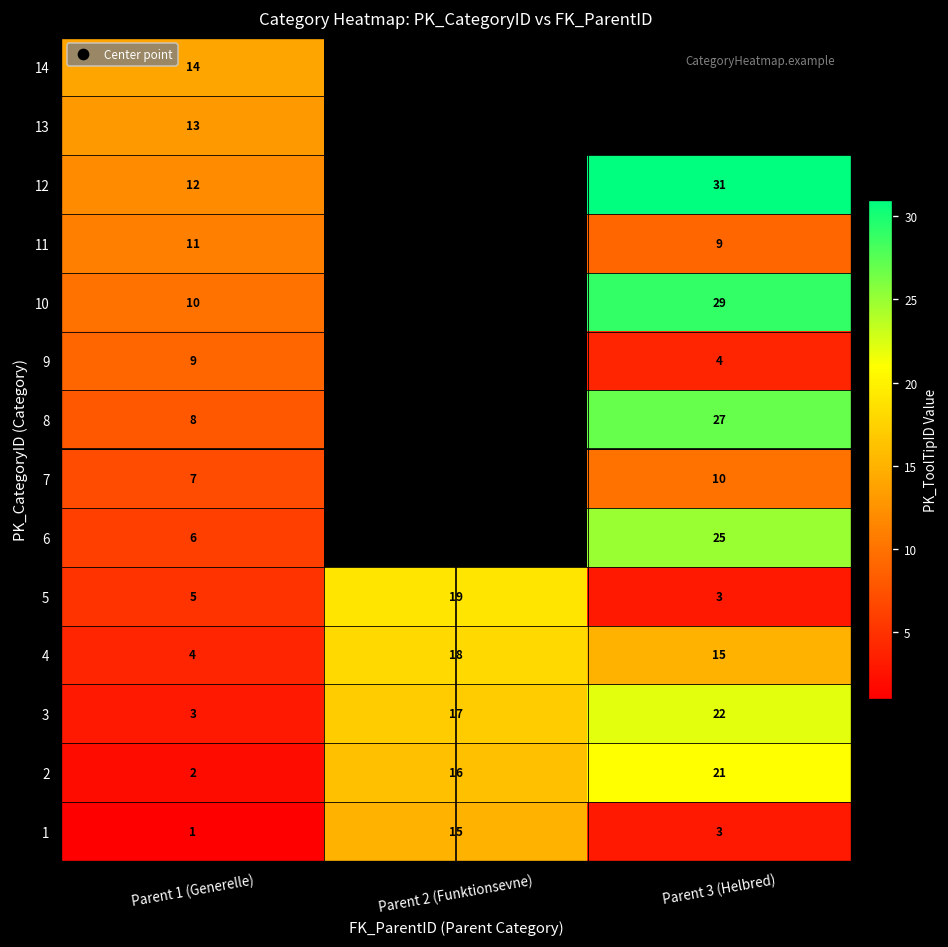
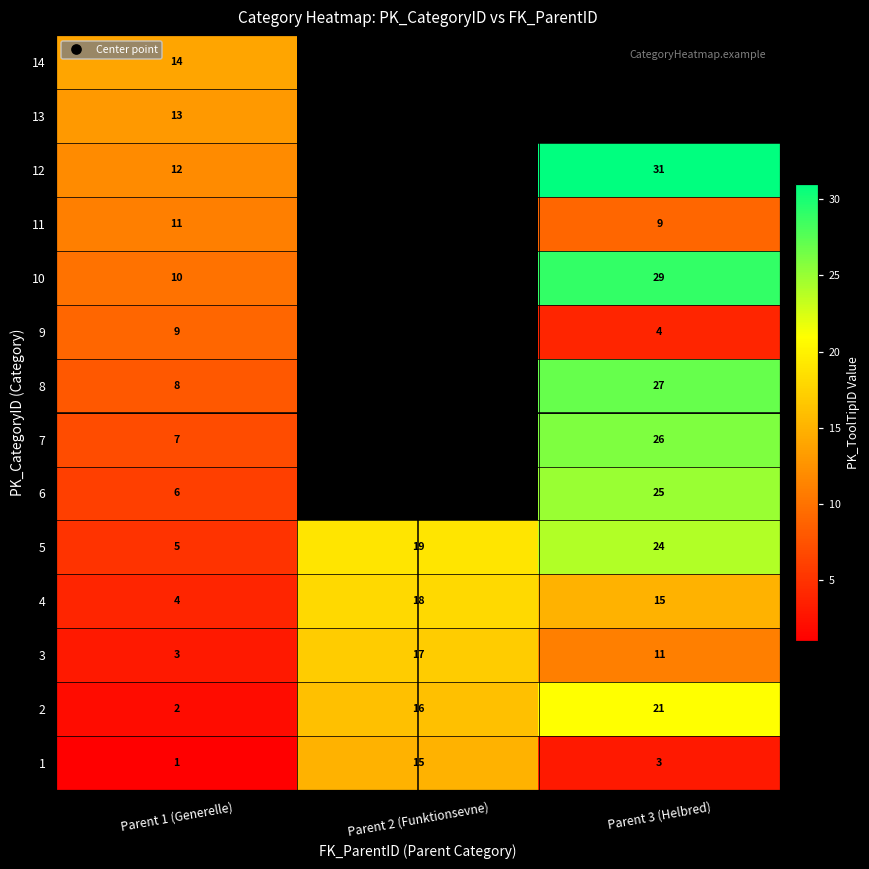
7, Parent 3 (Helbred): 10 -> 26
5, Parent 3 (Helbred): 3 -> 24
3, Parent 3 (Helbred): 22 -> 11
